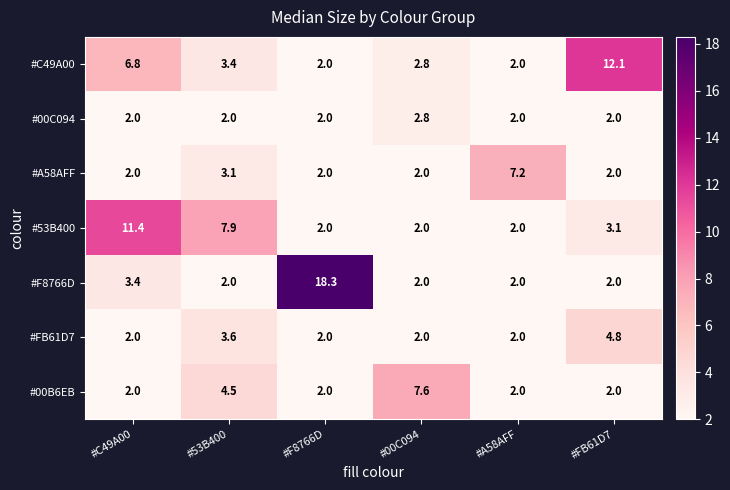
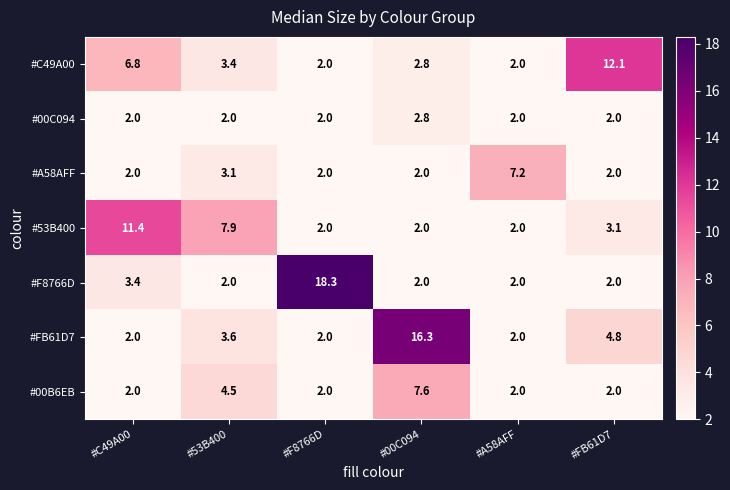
#FB61D7, #00C094: 2.0 -> 16.3
